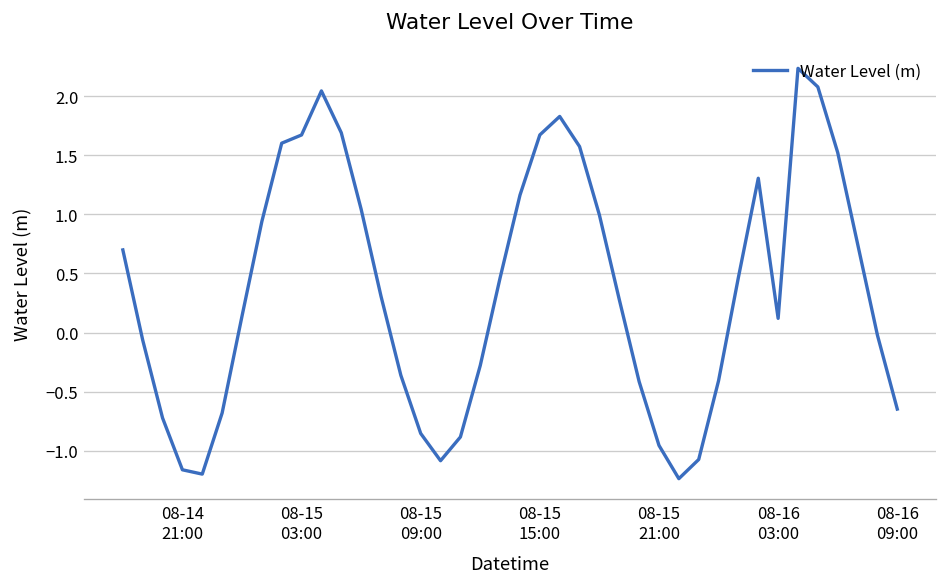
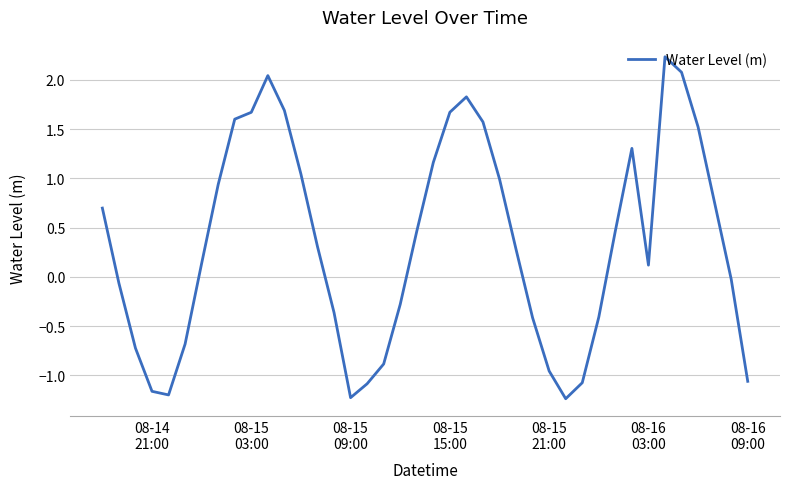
08-15 09:00: -0.9 -> -1.2
08-16 09:00: -0.6 -> -1.1
